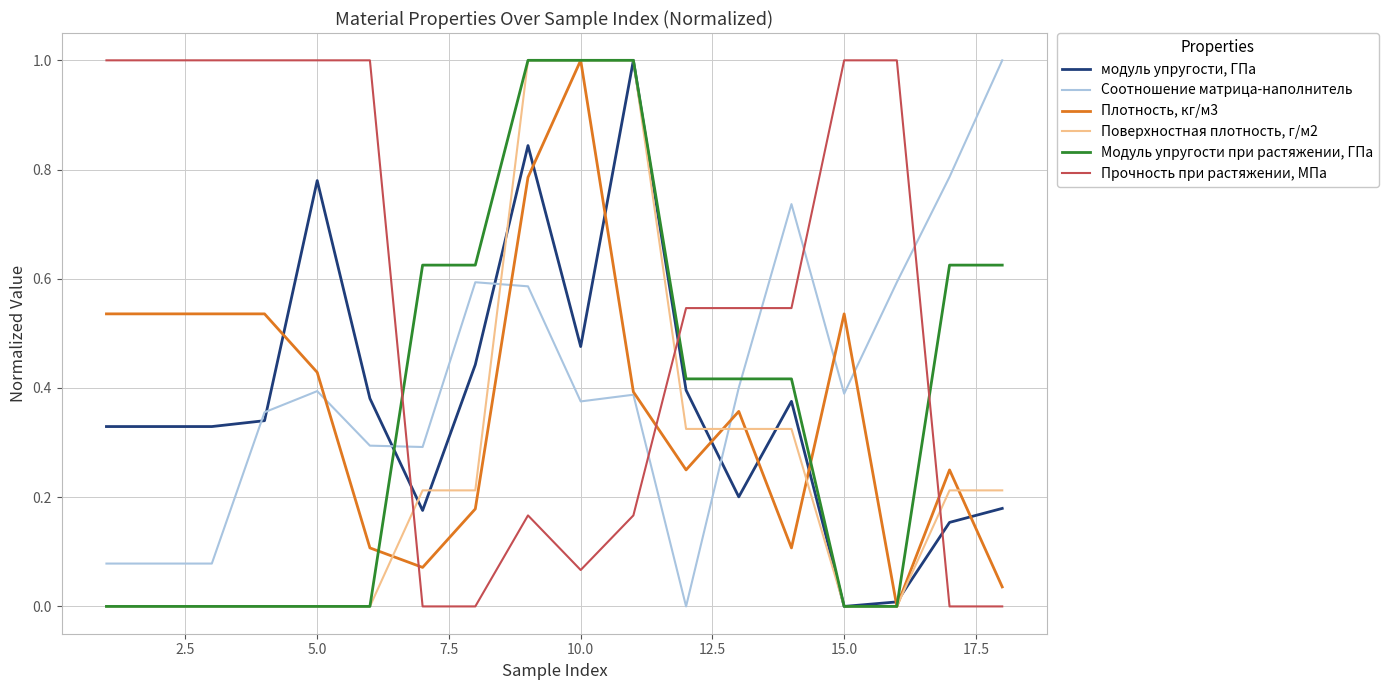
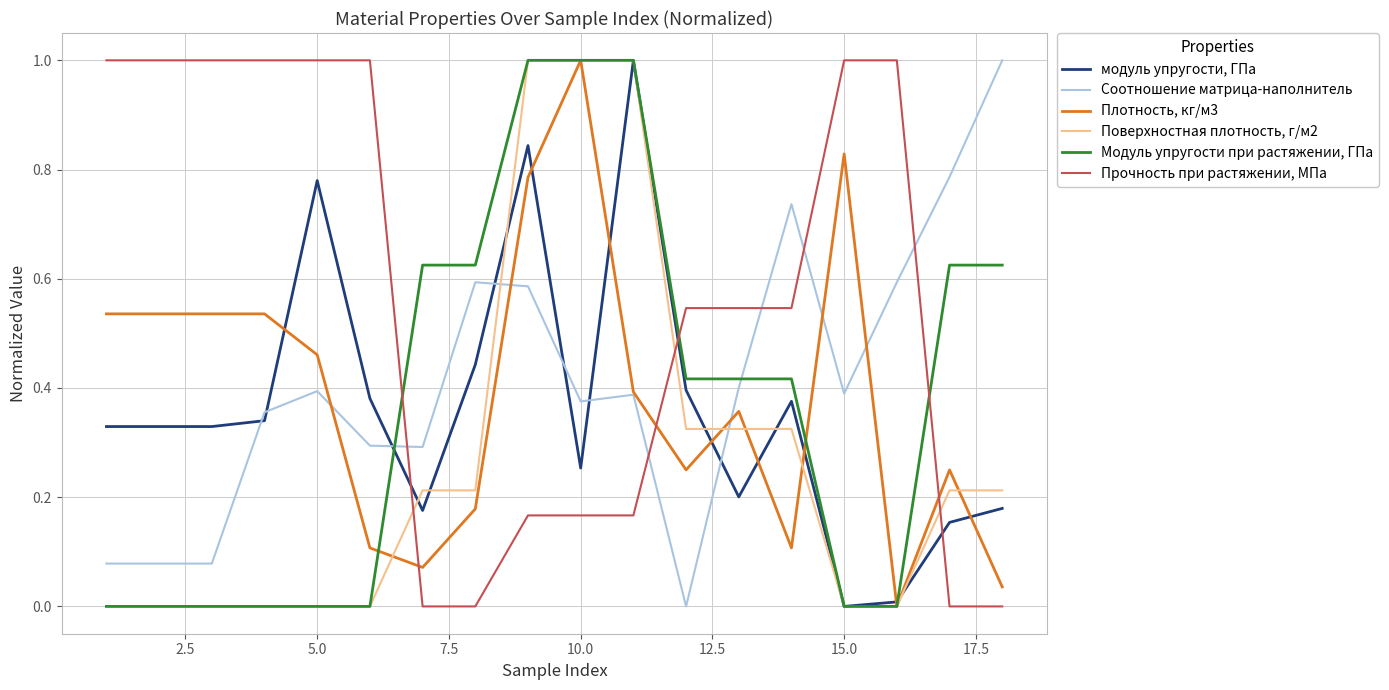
Плотность, кг/м3, 5.0: 0.43 -> 0.46
модуль упругости, ГПа, 10.0: 0.48 -> 0.25
Прочность при растяжении, МПа, 10.0: 0.07 -> 0.17
Плотность, кг/м3, 15.0: 0.54 -> 0.83
